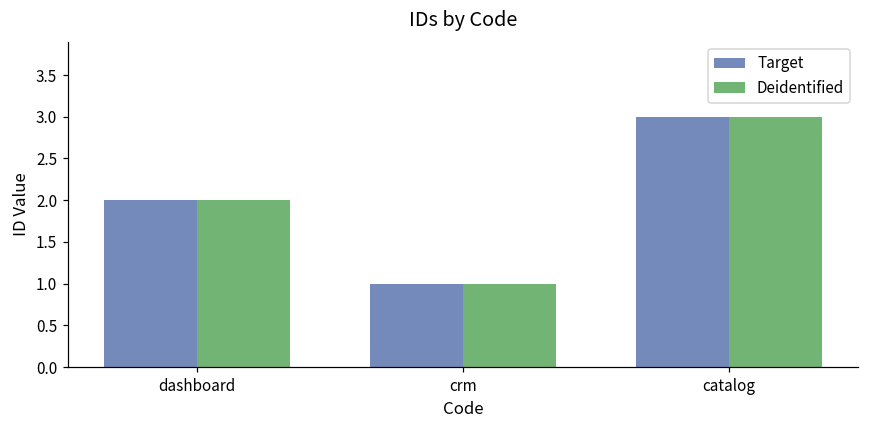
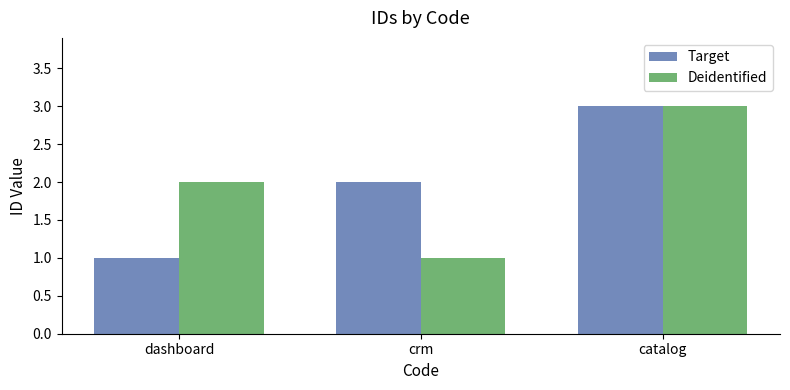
Target, dashboard: 2 -> 1
Target, crm: 1 -> 2
